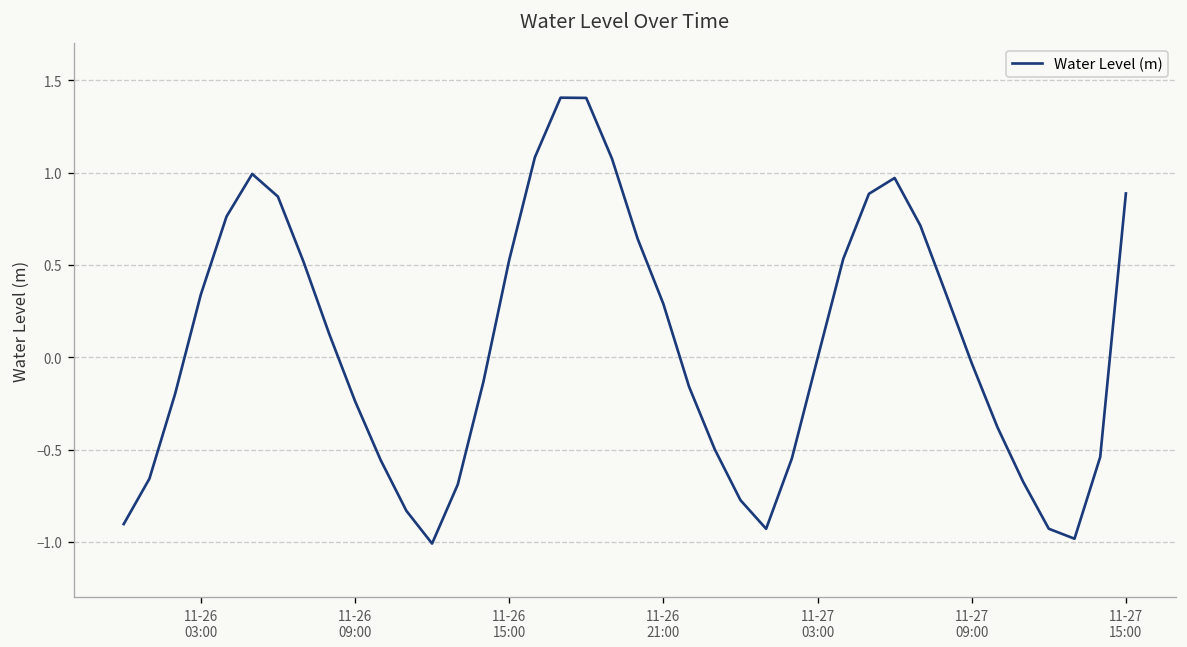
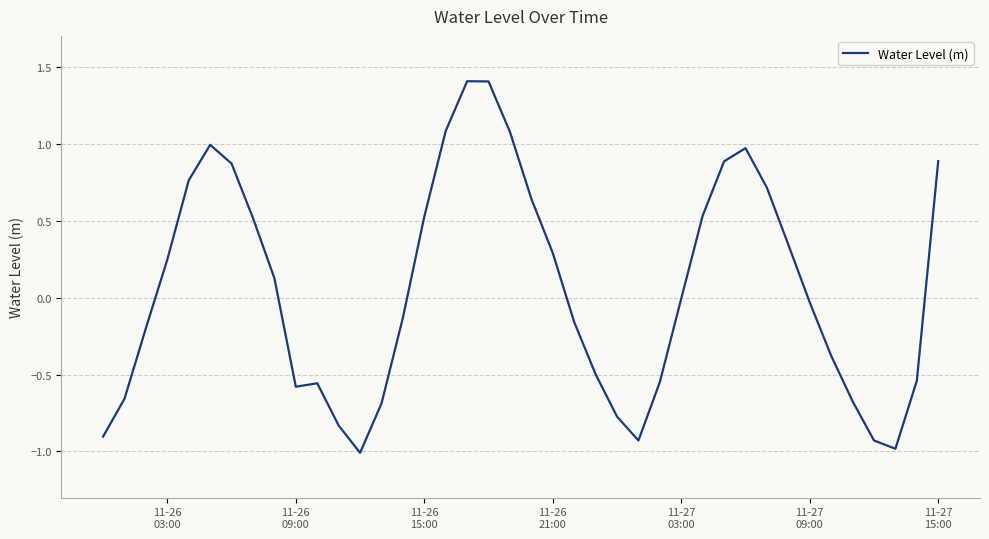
11-26 03:00: 0.34 -> 0.25
11-26 09:00: -0.24 -> -0.58
